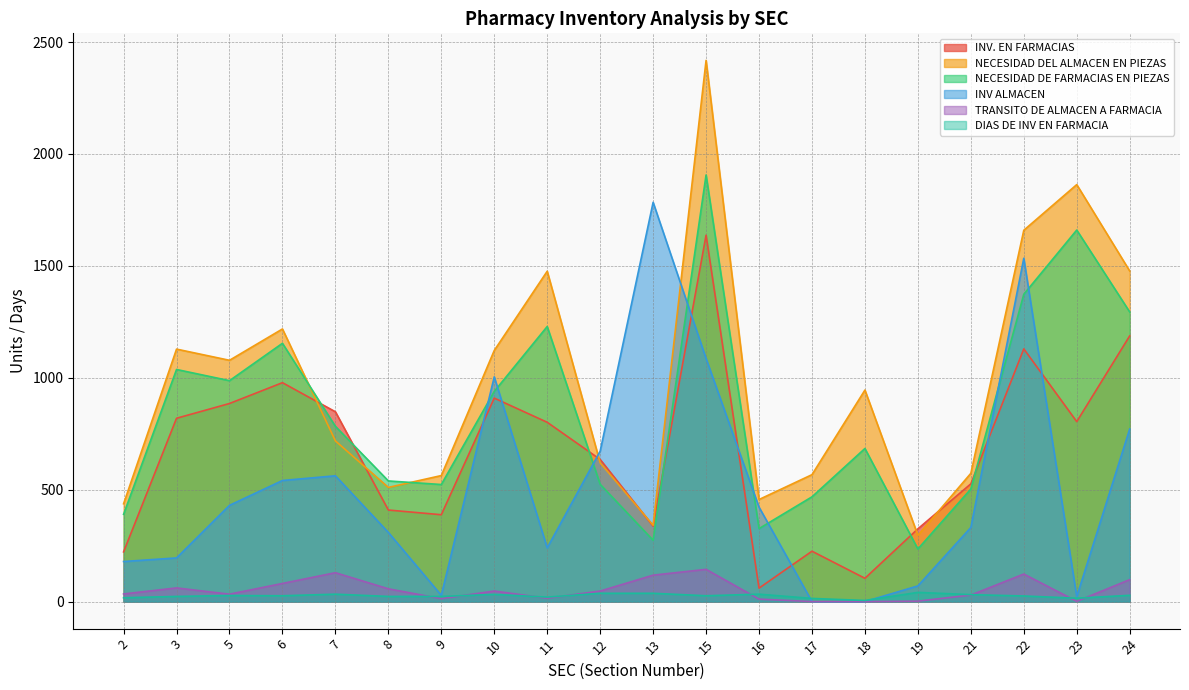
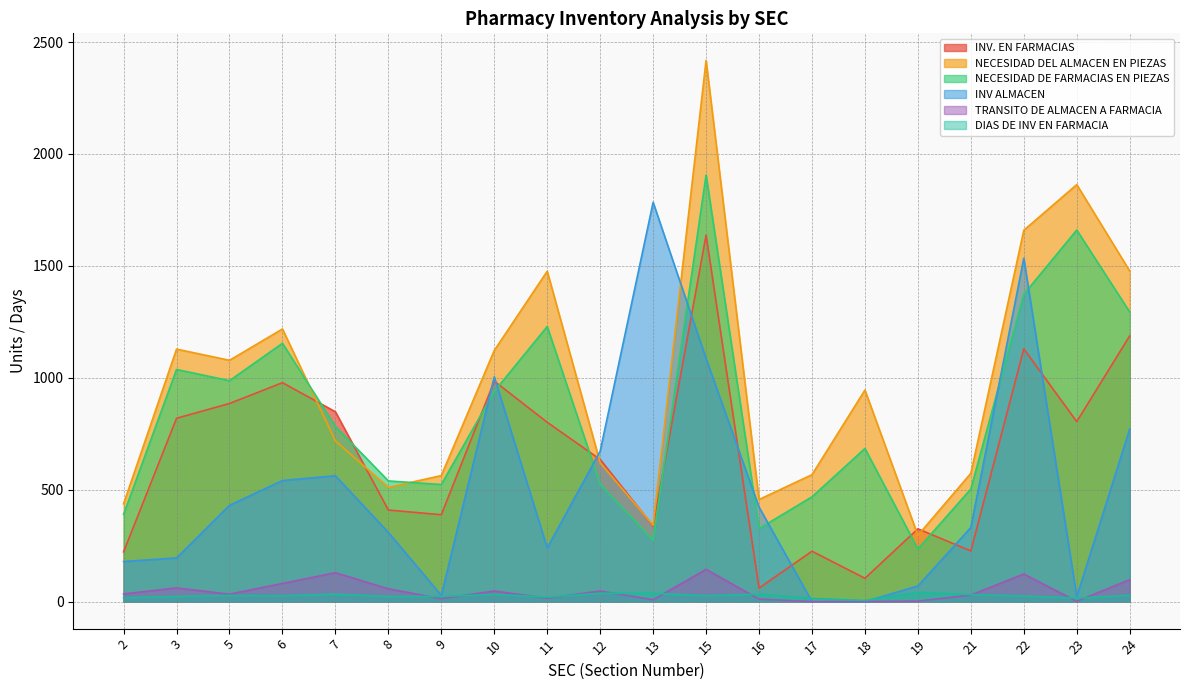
INV. EN FARMACIAS, 10: 910 -> 990
TRANSITO DE ALMACEN A FARMACIA, 13: 120 -> 10
INV. EN FARMACIAS, 21: 530 -> 230
